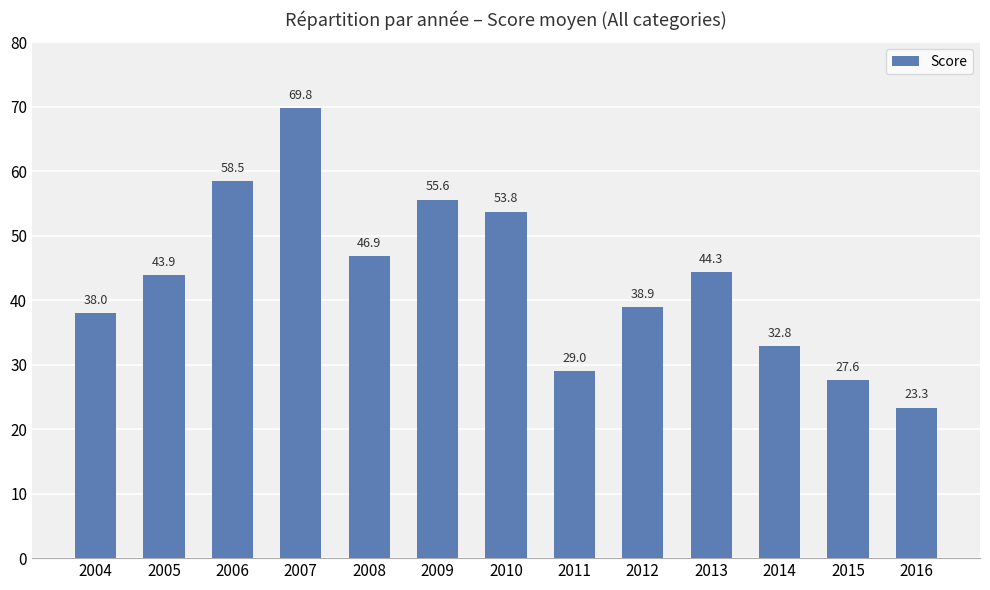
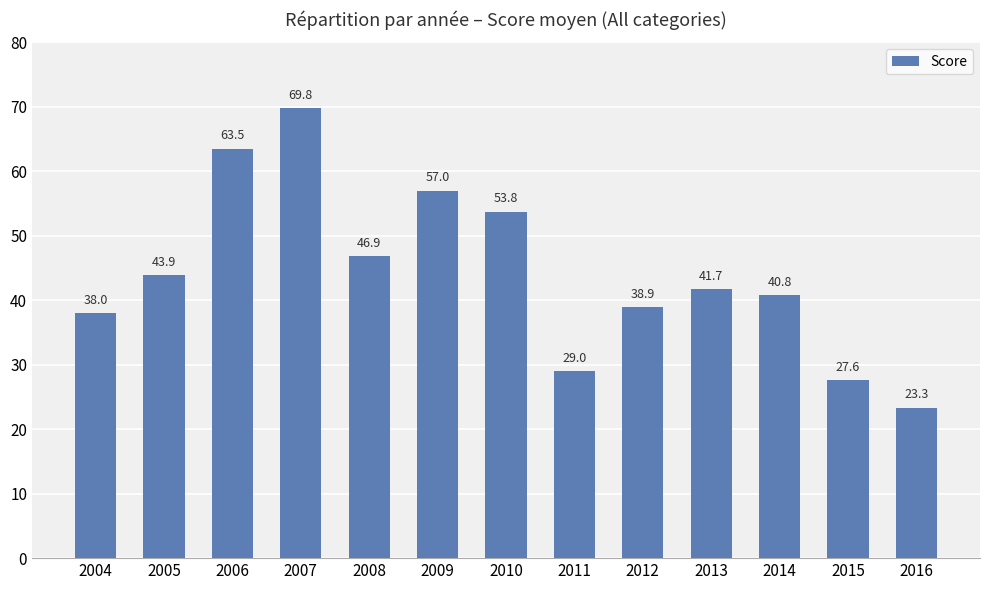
2006: 58.5 -> 63.5
2009: 55.6 -> 57.0
2013: 44.3 -> 41.7
2014: 32.8 -> 40.8
